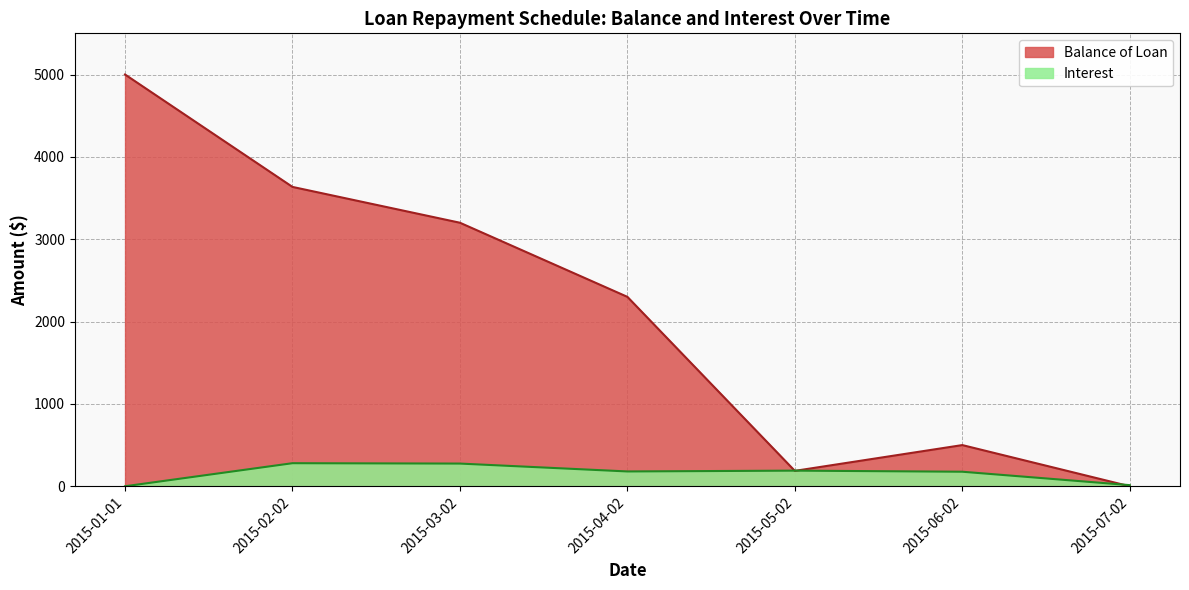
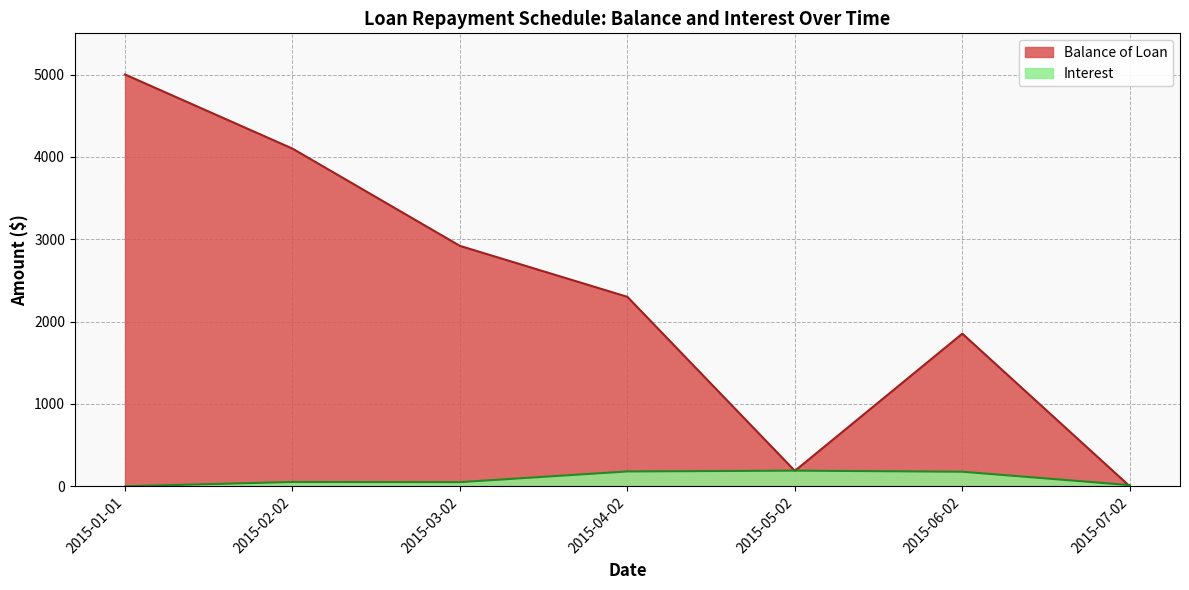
Balance of Loan, 2015-02-02: 3600 -> 4100
Interest, 2015-02-02: 300 -> 100
Balance of Loan, 2015-03-02: 3200 -> 2900
Interest, 2015-03-02: 300 -> 0
Balance of Loan, 2015-06-02: 500 -> 1900
